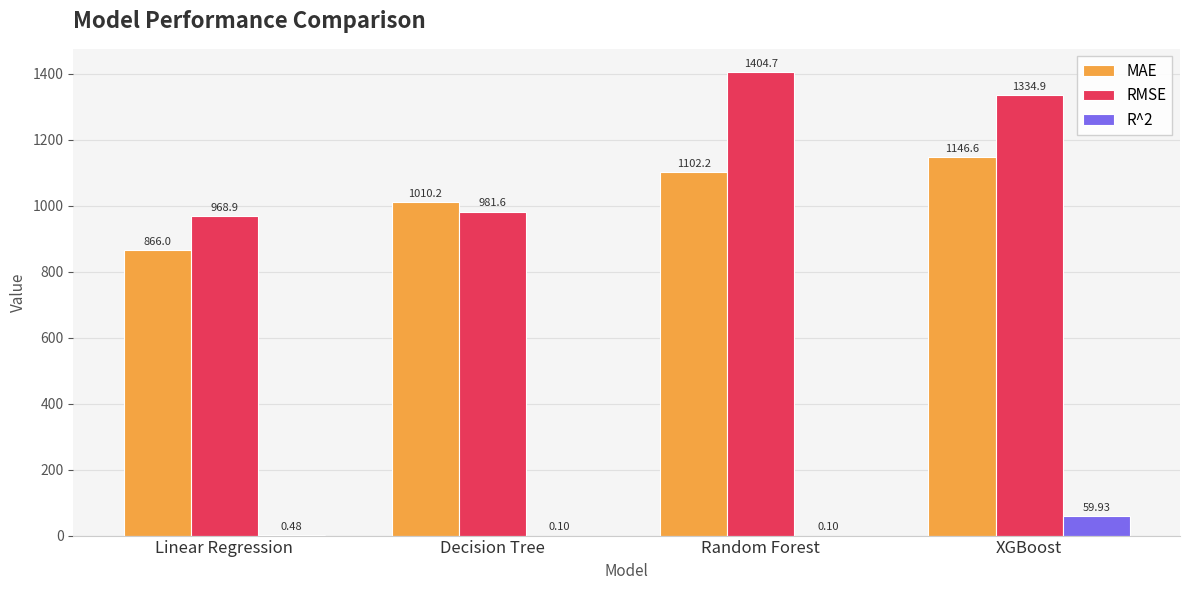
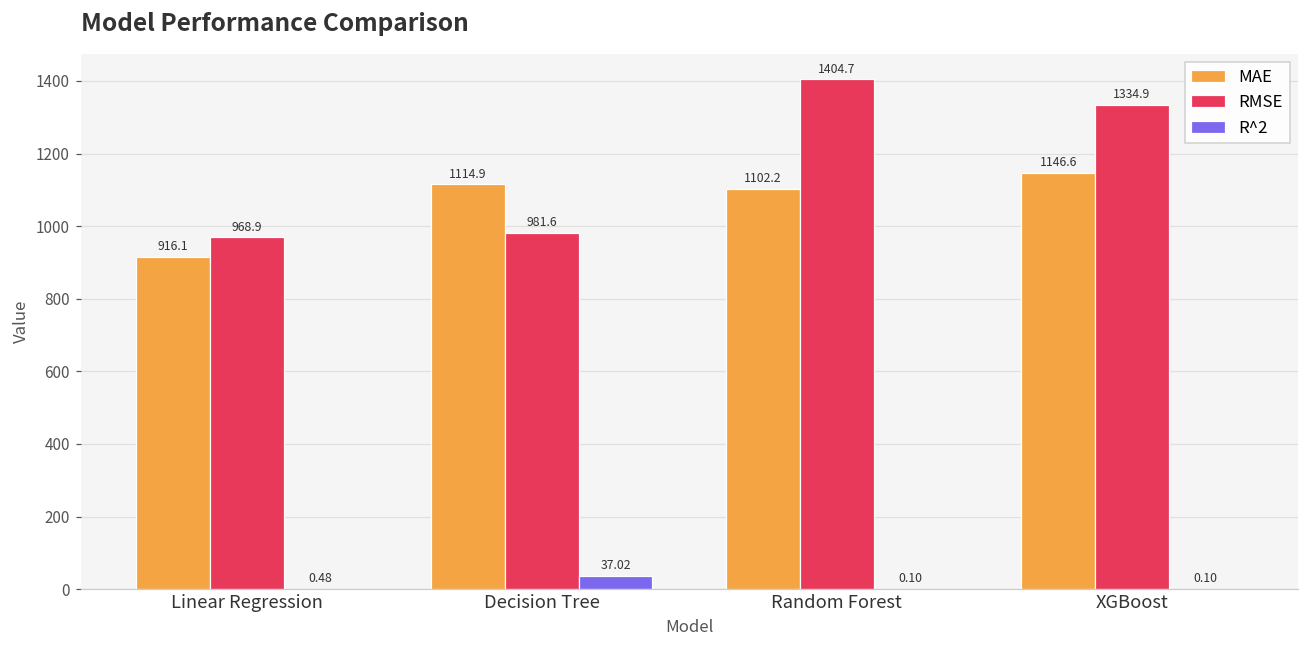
MAE, Linear Regression: 866.0 -> 916.1
MAE, Decision Tree: 1010.2 -> 1114.9
R^2, Decision Tree: 0.10 -> 37.02
R^2, XGBoost: 59.93 -> 0.10
